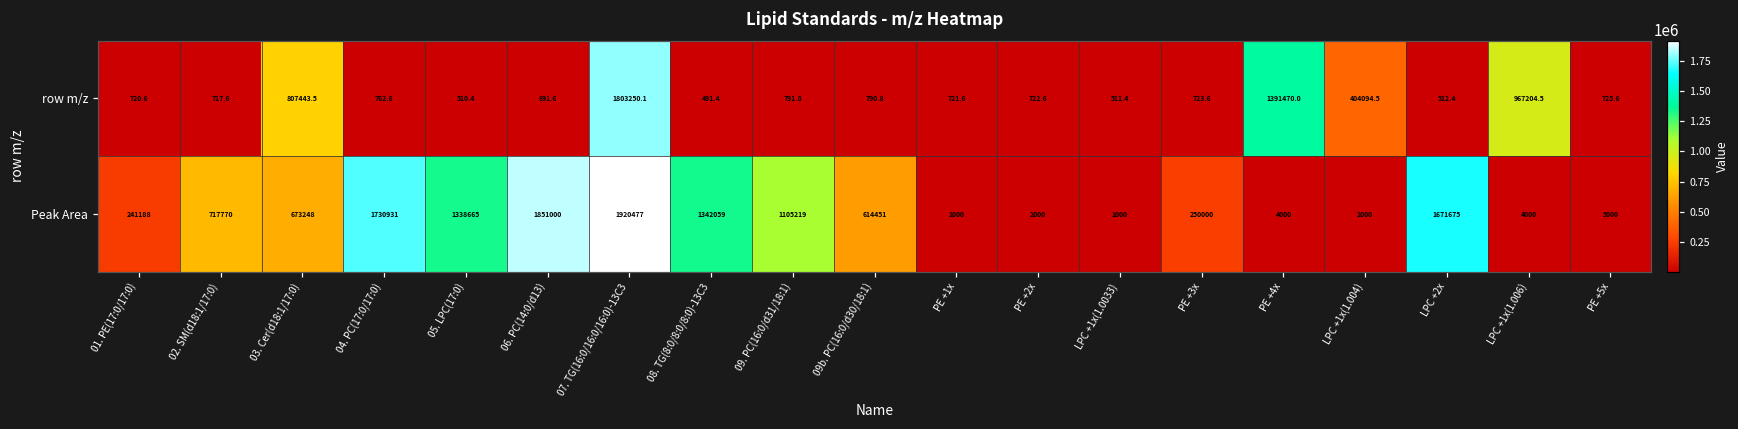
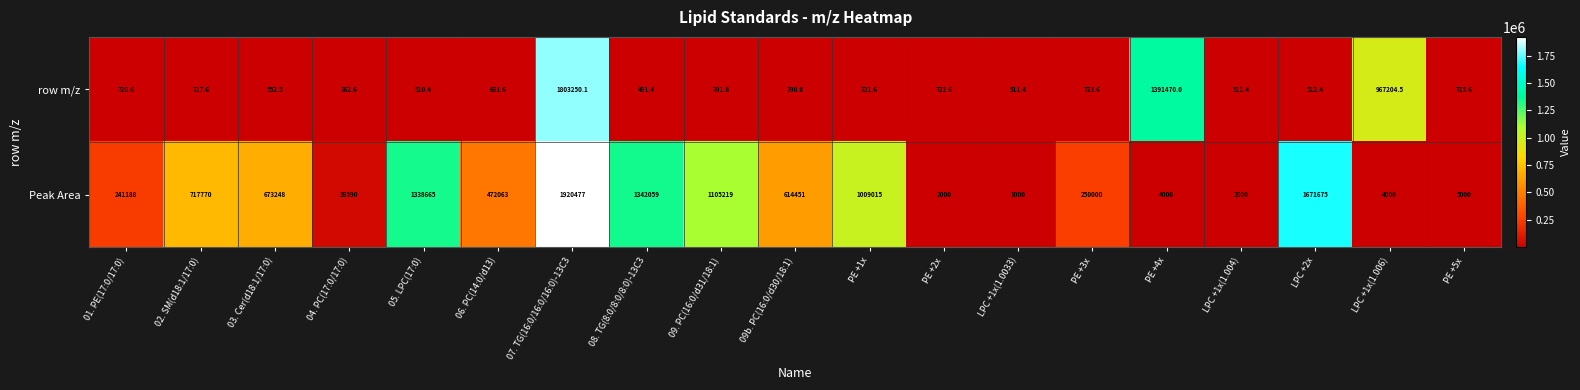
row m/z, 03. Cer(d18:1/17:0): 807443.5 -> 552.5
row m/z, LPC +1x(1.004): 404094.5 -> 511.4
Peak Area, 04. PC(17:0/17:0): 1730931 -> 39590
Peak Area, 06. PC(14:0/d13): 1851000 -> 472063
Peak Area, PE +1x: 1000 -> 1009015
